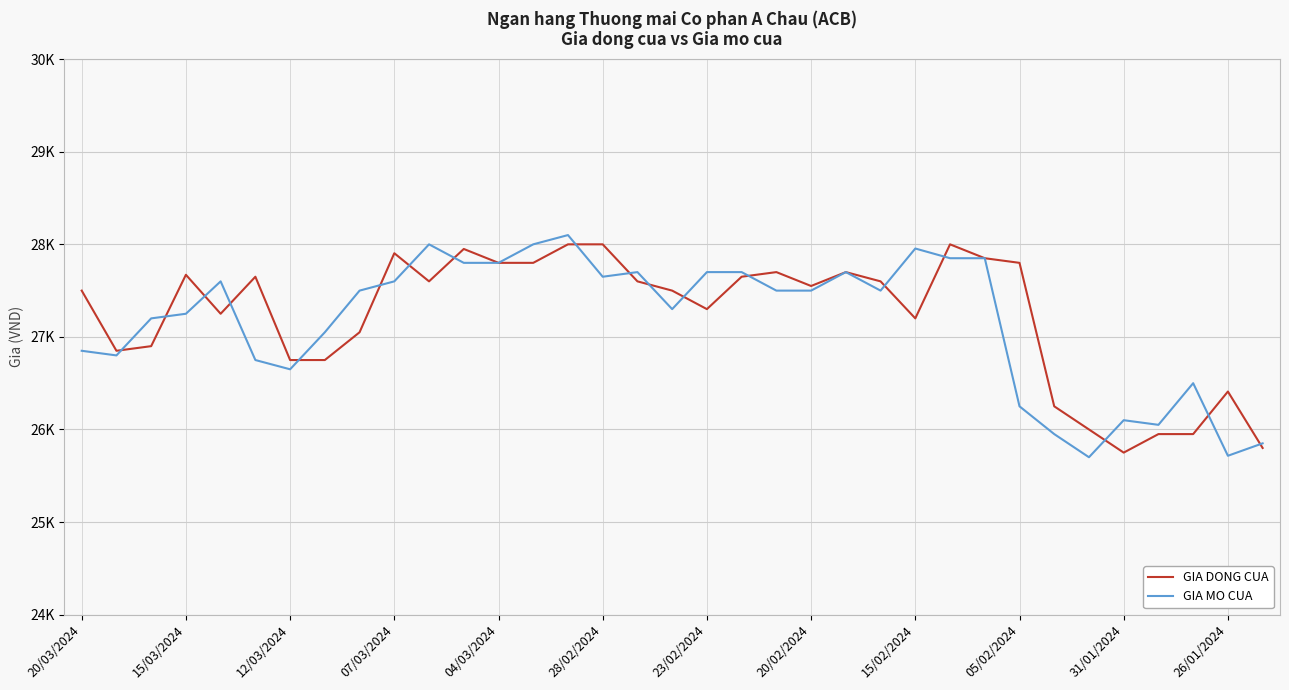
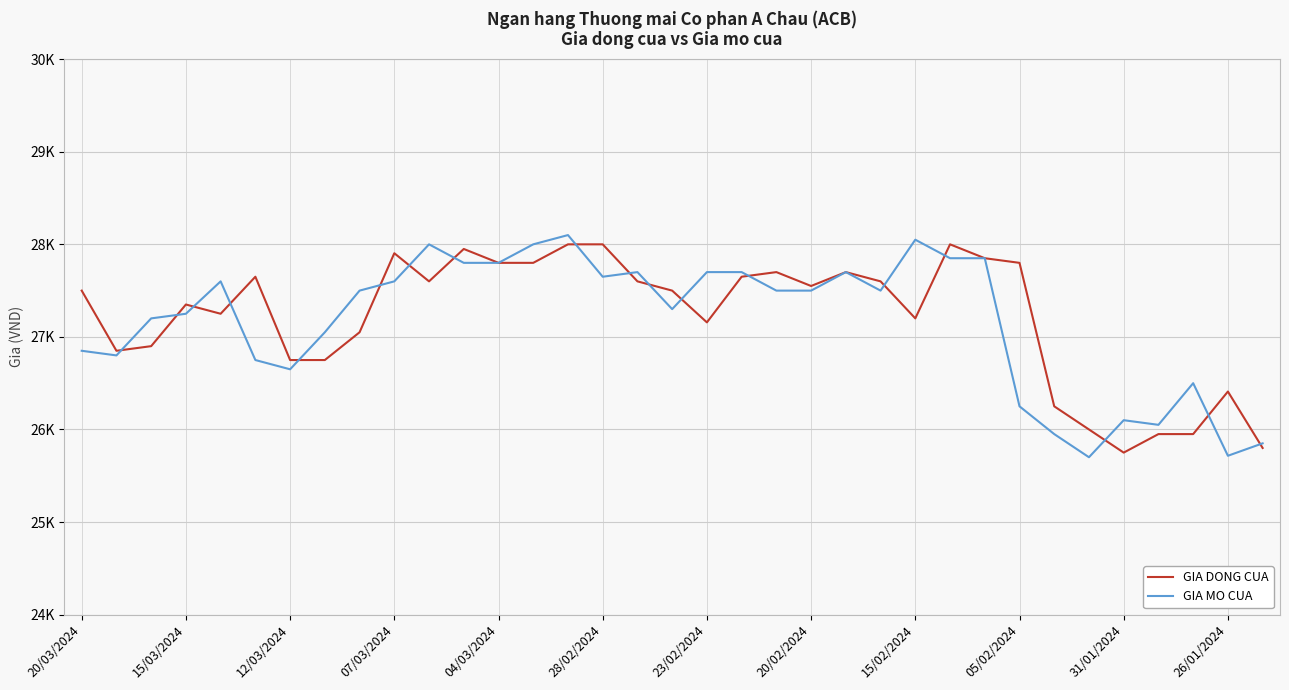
GIA DONG CUA, 15/03/2024: 27700 -> 27400
GIA DONG CUA, 23/02/2024: 27300 -> 27200
GIA MO CUA, 15/02/2024: 28000 -> 28100
